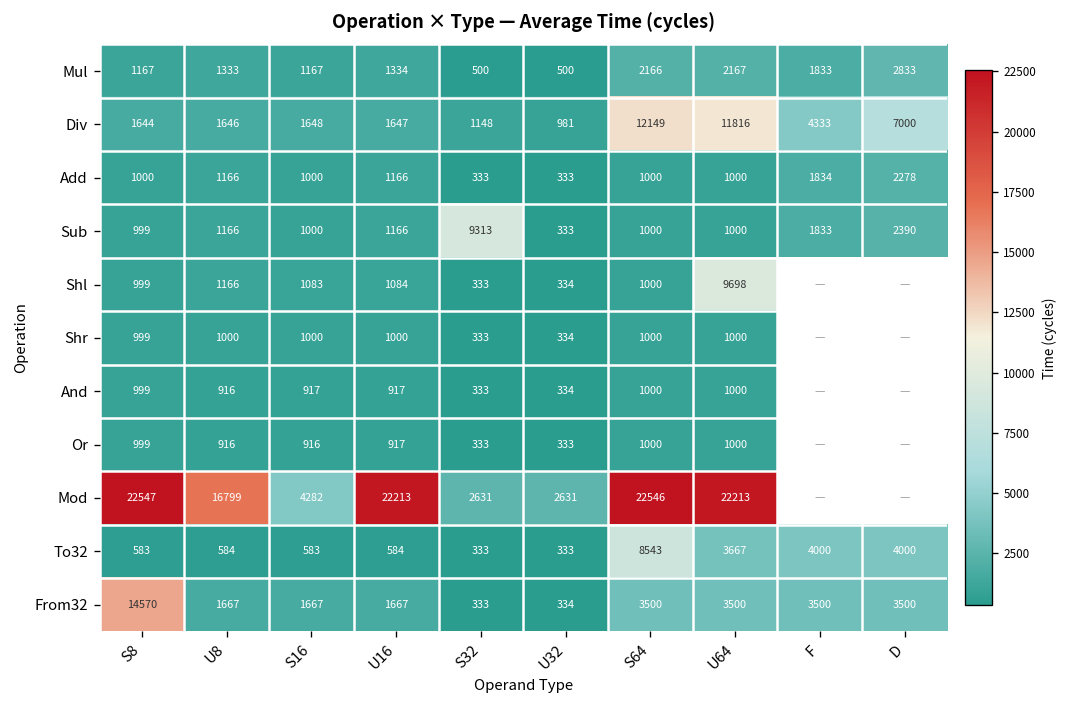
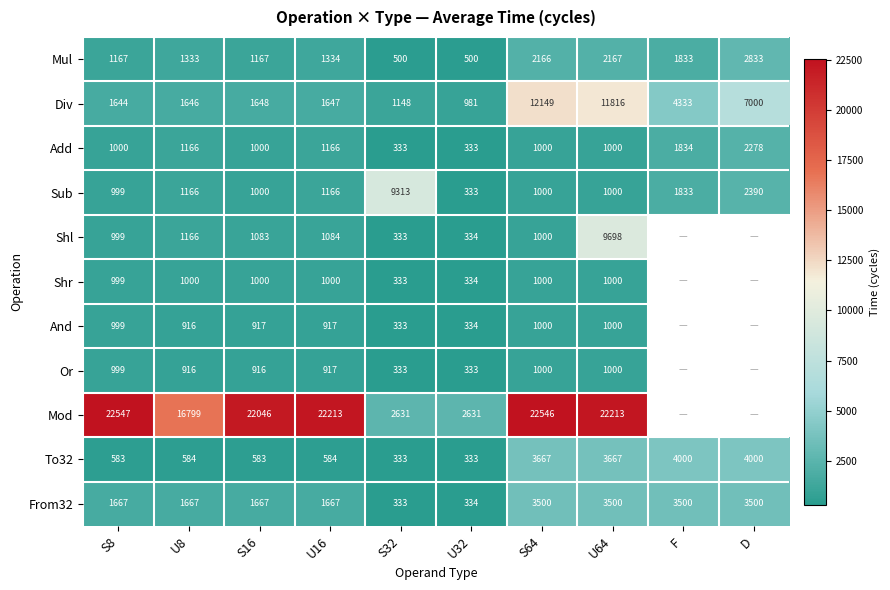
Mod, S16: 4282 -> 22046
To32, S64: 8543 -> 3667
From32, S8: 14570 -> 1667
